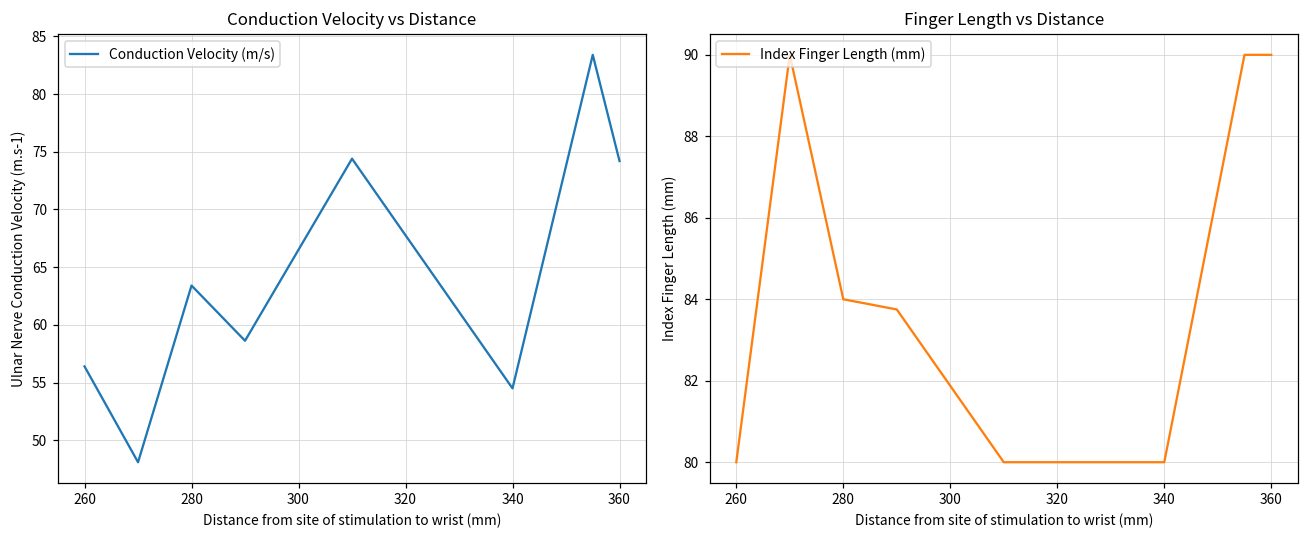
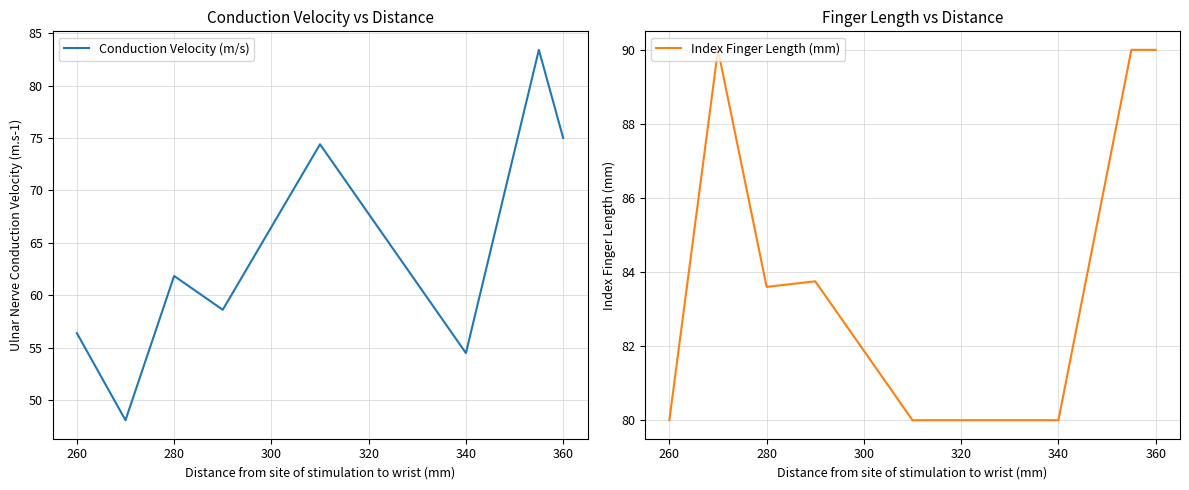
Conduction Velocity vs Distance, 280: 63.4 -> 61.9
Conduction Velocity vs Distance, 360: 74.2 -> 75.0
Finger Length vs Distance, 280: 84.0 -> 83.6
